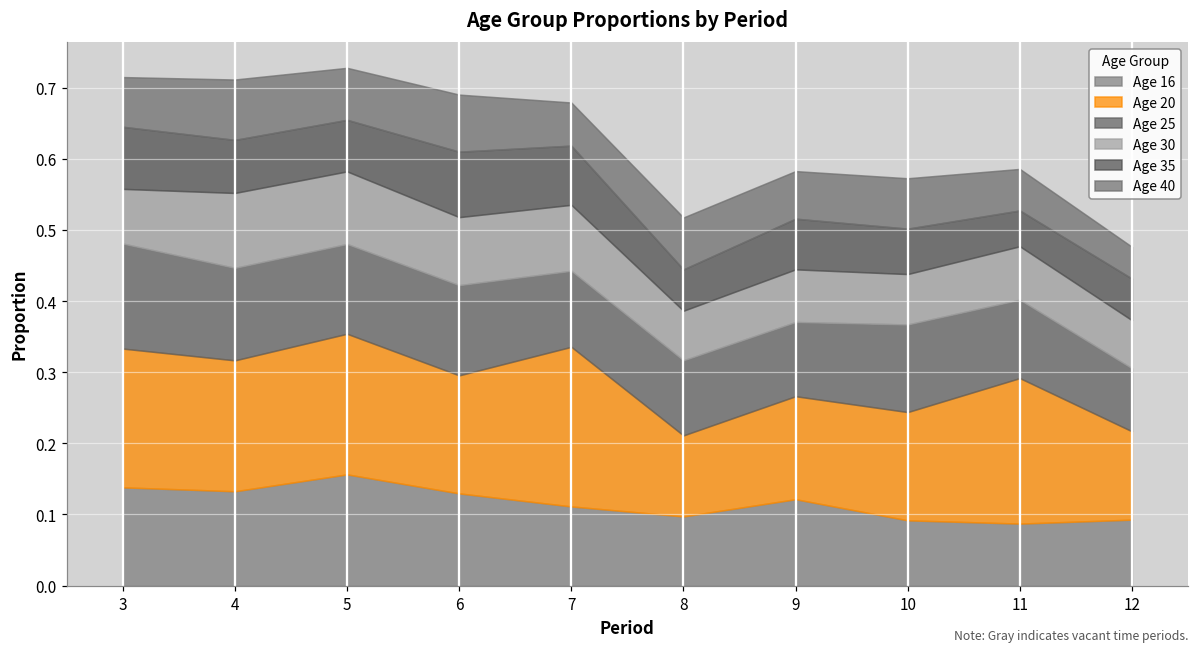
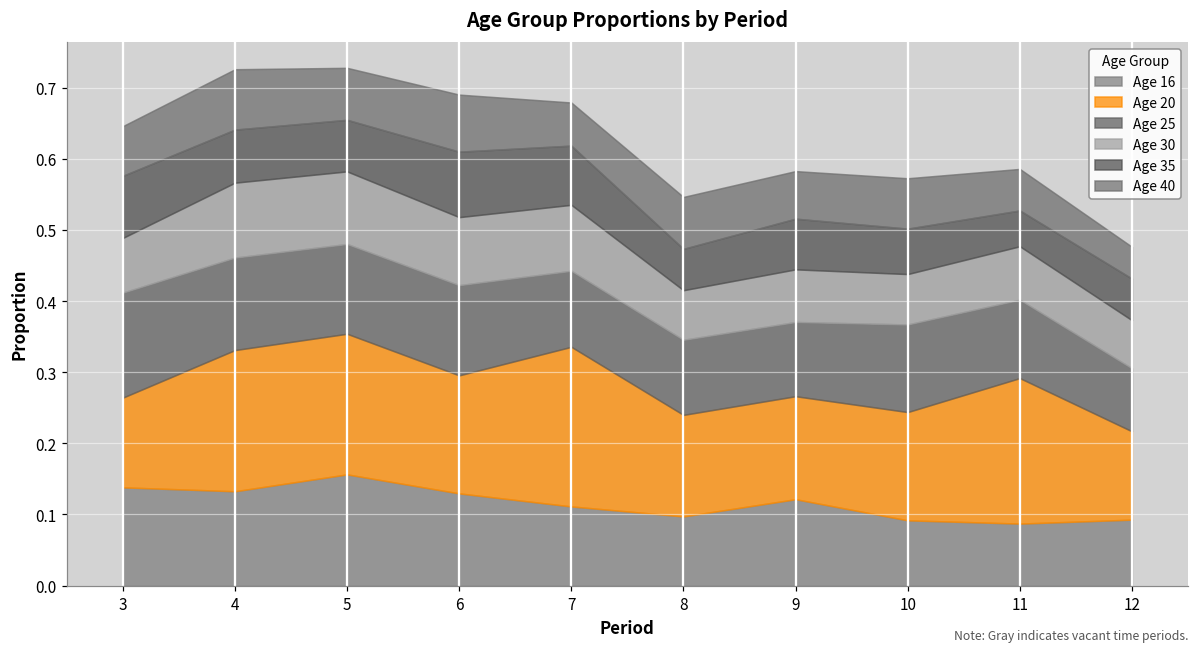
Age 20, 3: 0.20 -> 0.13
Age 20, 4: 0.18 -> 0.20
Age 20, 8: 0.11 -> 0.14
